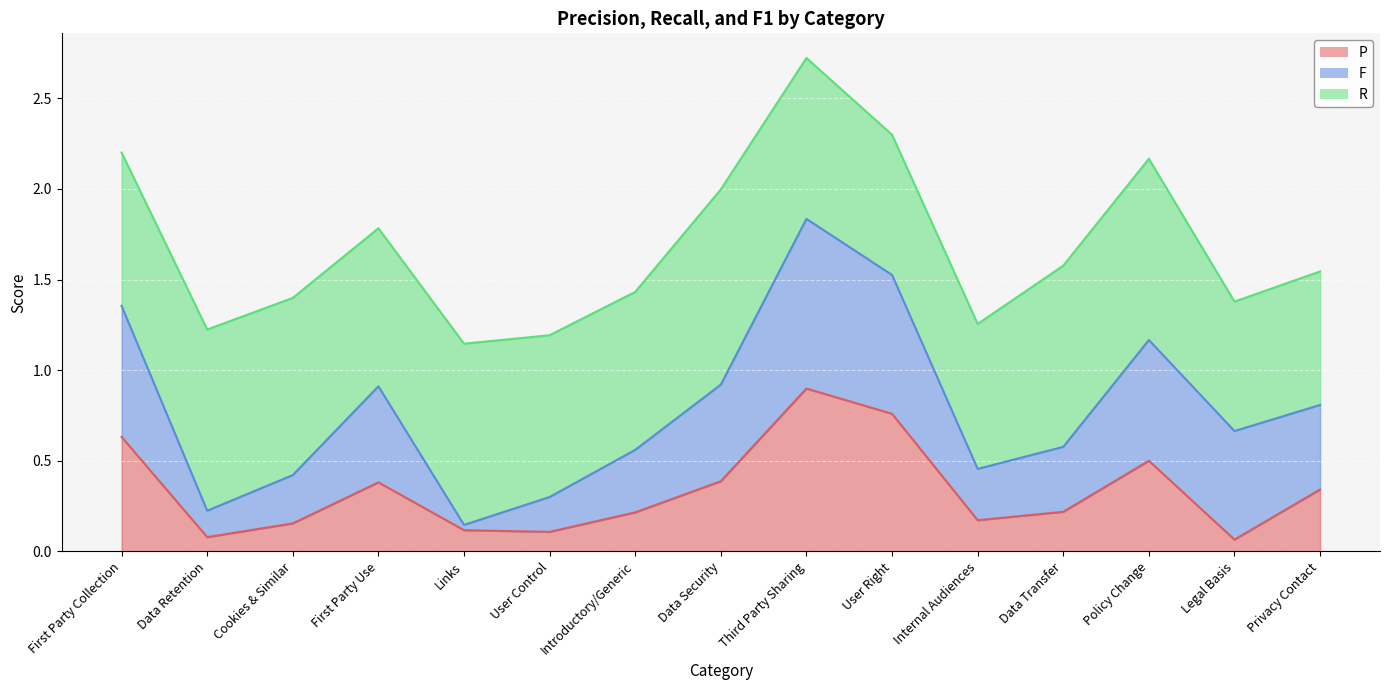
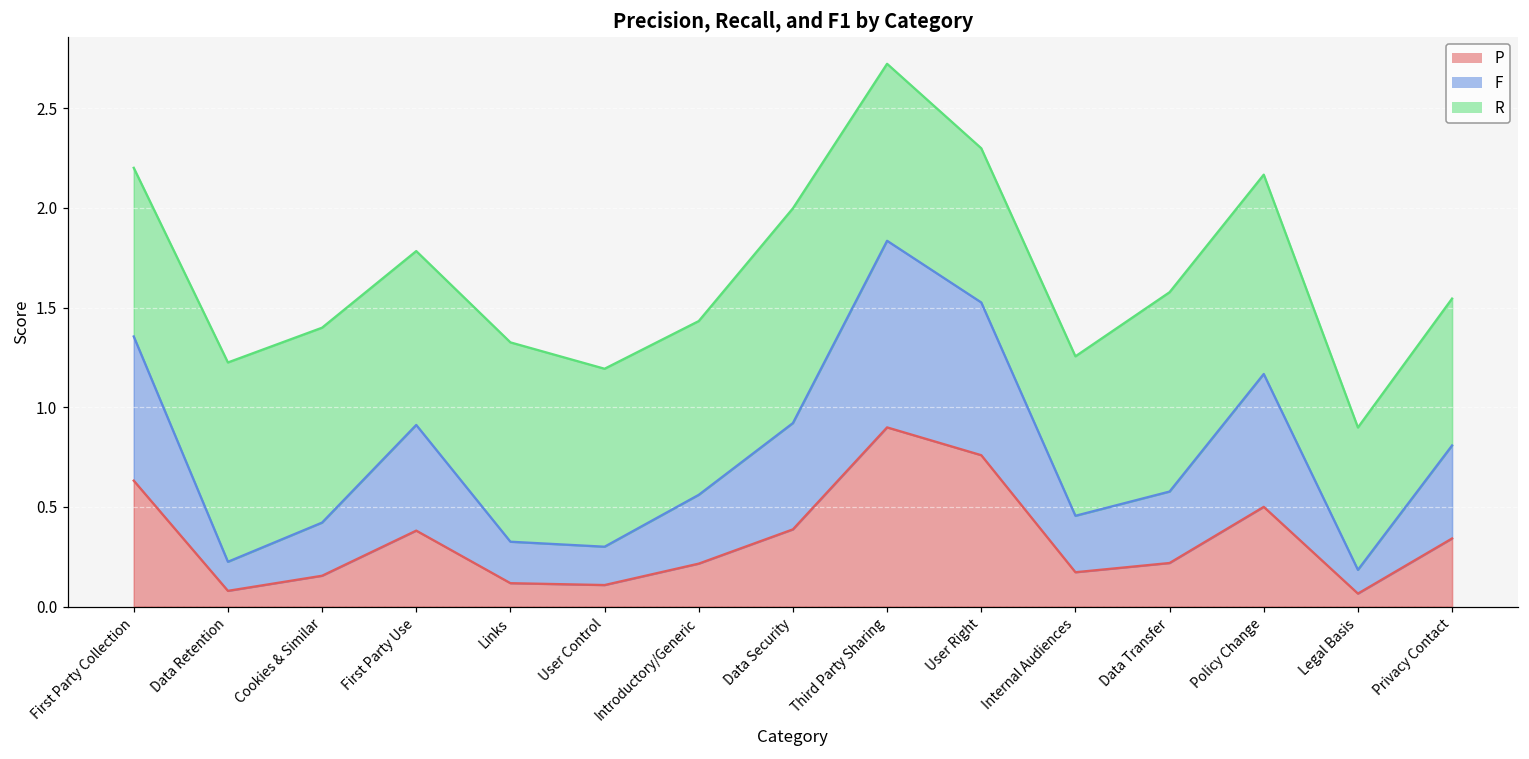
F, Links: 0.03 -> 0.21
F, Legal Basis: 0.60 -> 0.12
